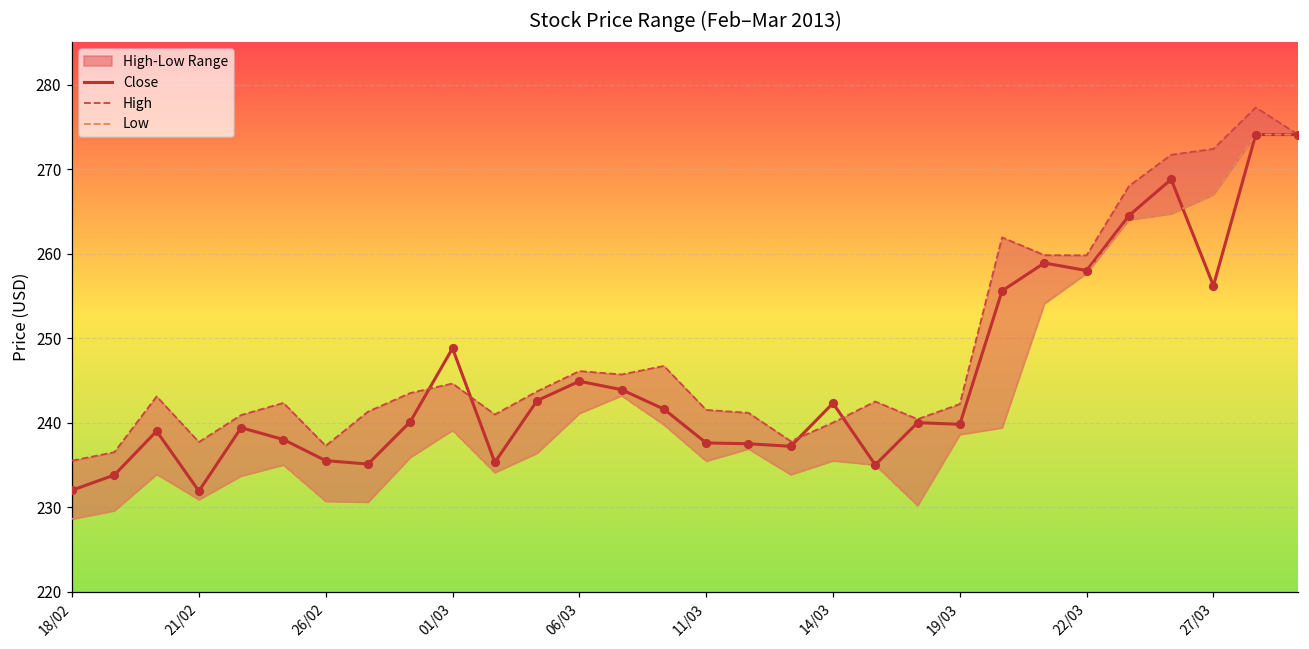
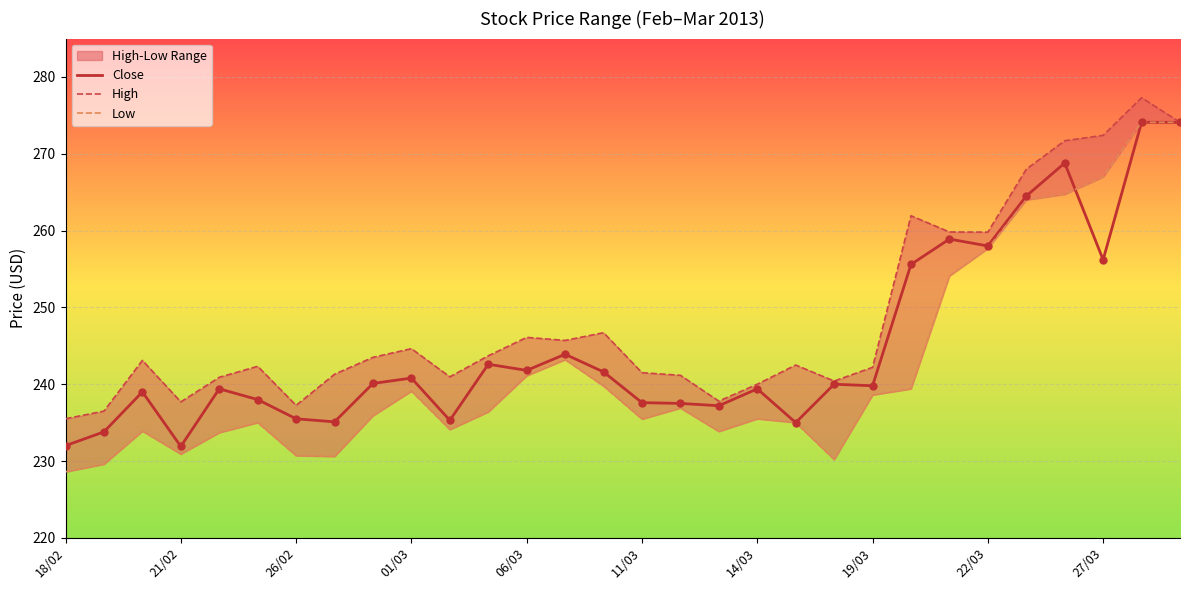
Close, 01/03: 249 -> 241
Close, 06/03: 245 -> 242
Close, 14/03: 242 -> 239
